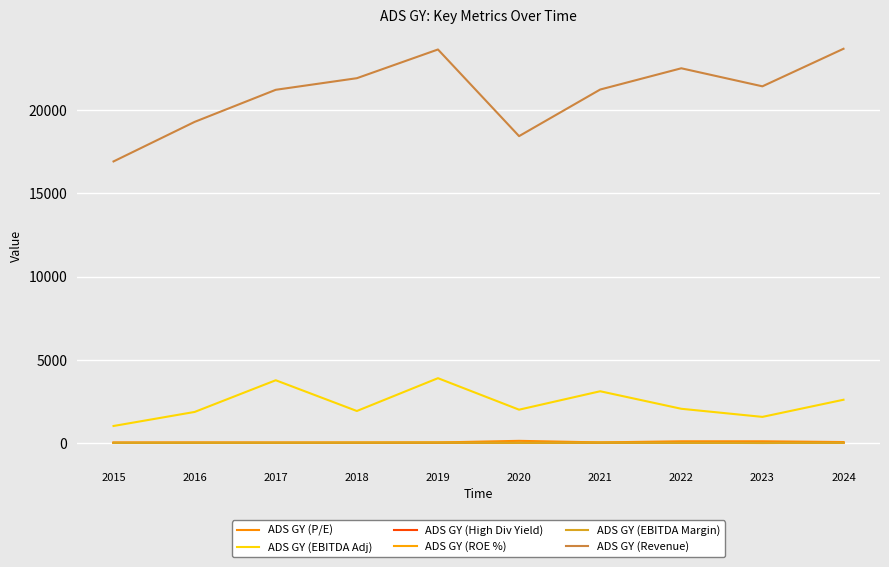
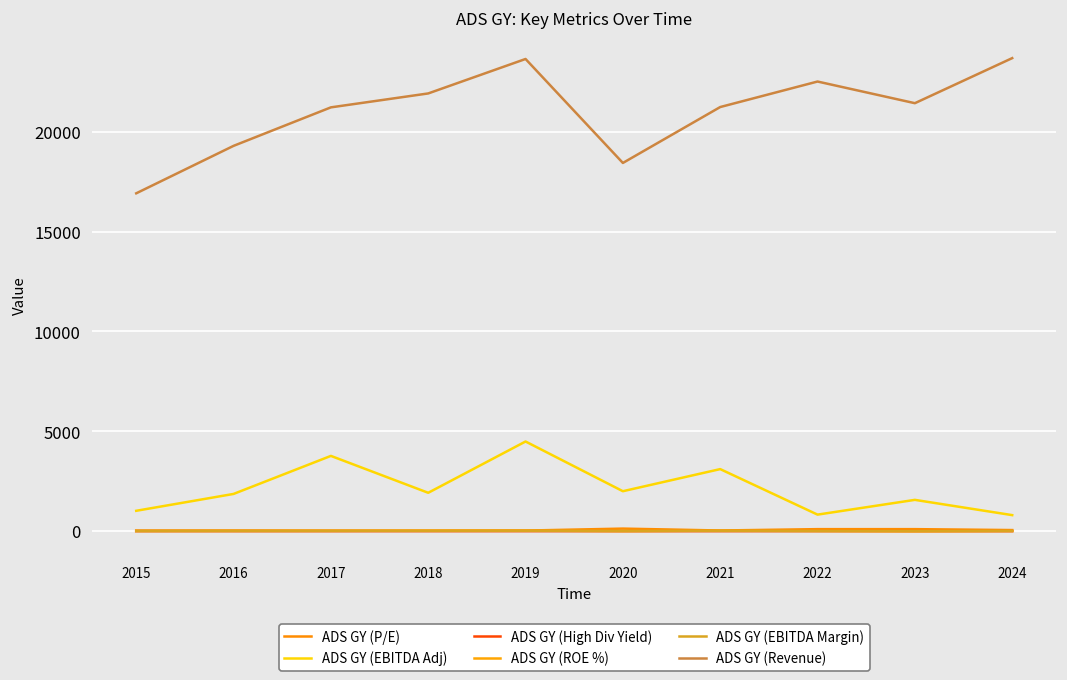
ADS GY (EBITDA Adj), 2019: 3900 -> 4500
ADS GY (EBITDA Adj), 2022: 2100 -> 800
ADS GY (EBITDA Adj), 2024: 2600 -> 800
